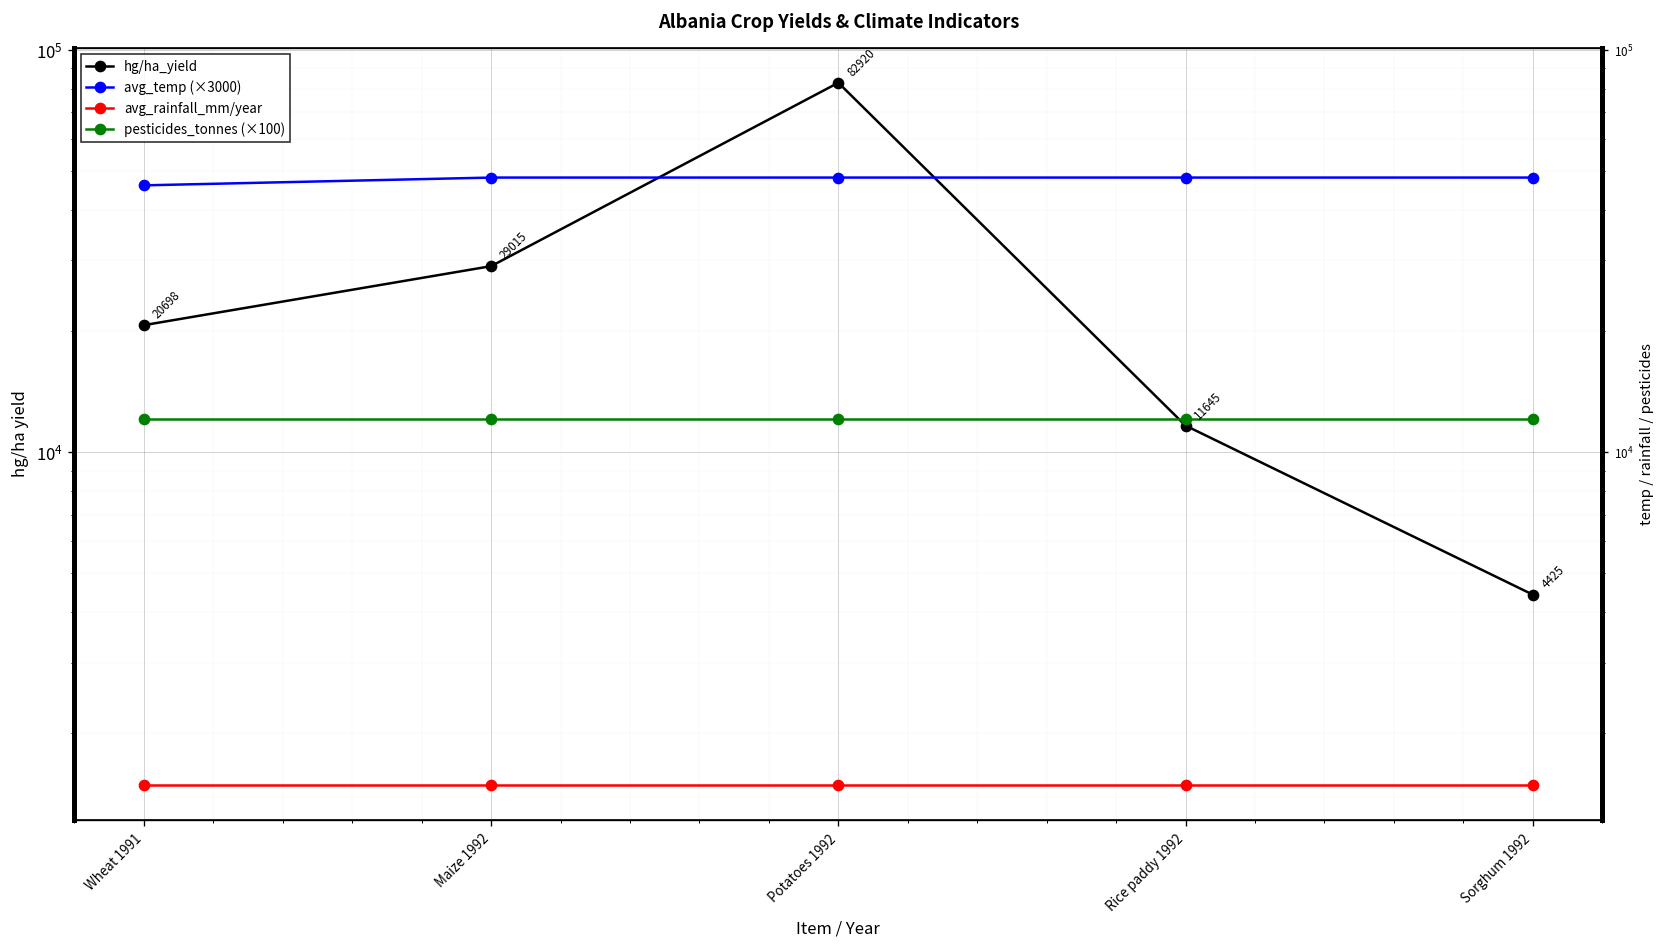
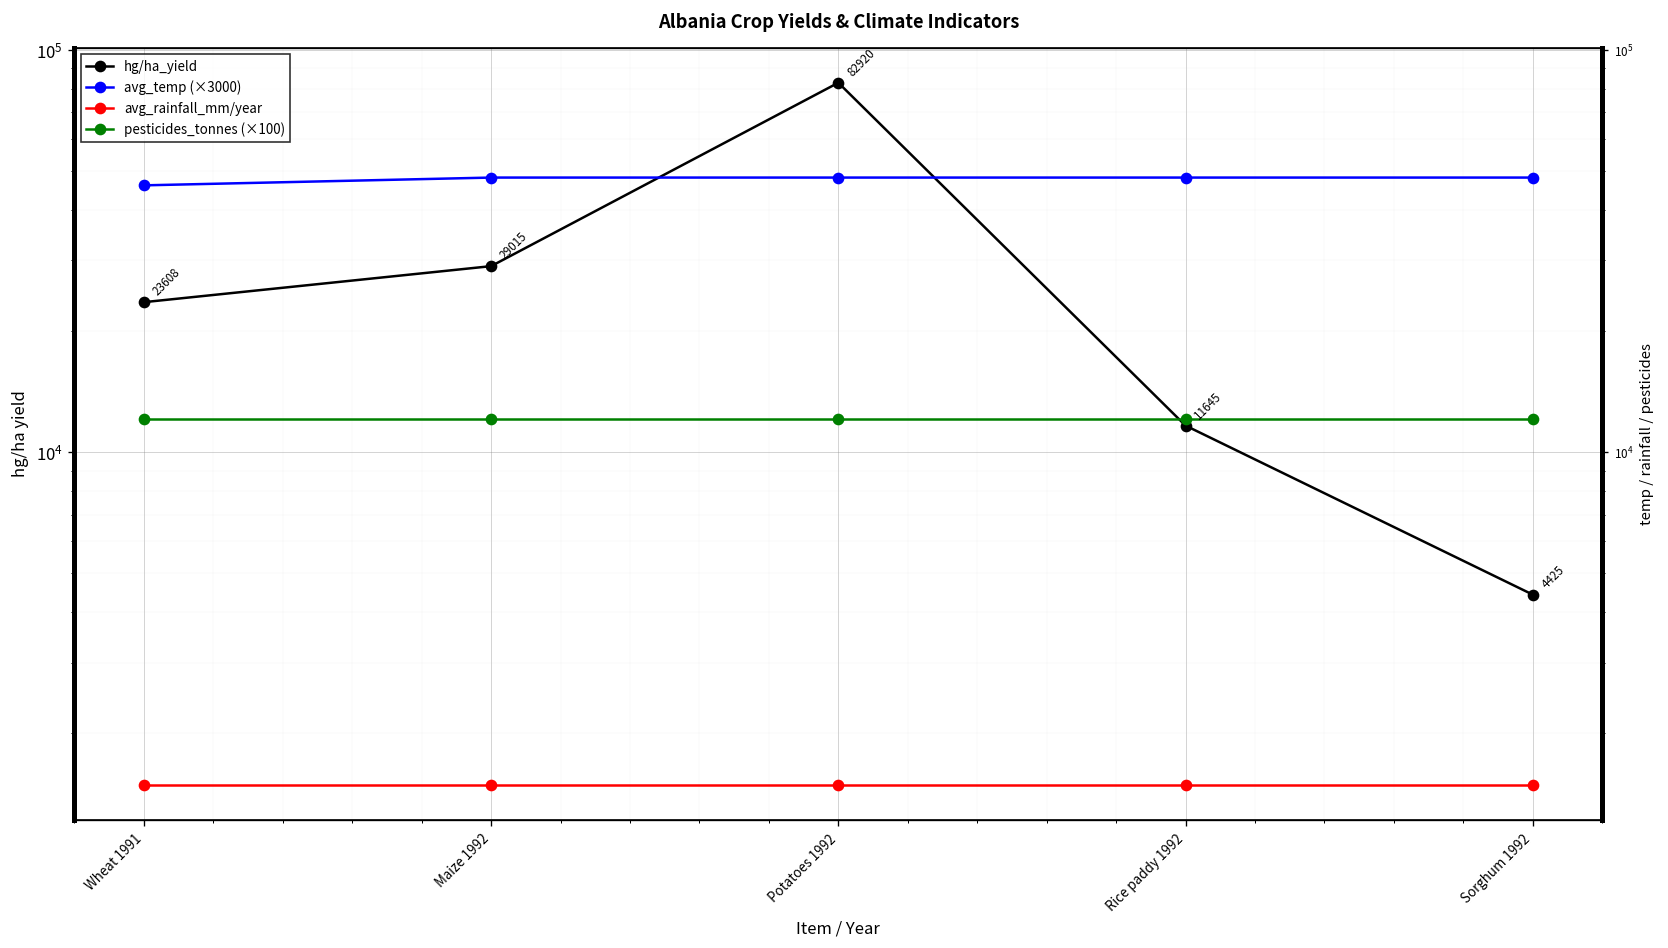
hg/ha_yield, Wheat 1991: 20698 -> 23608
